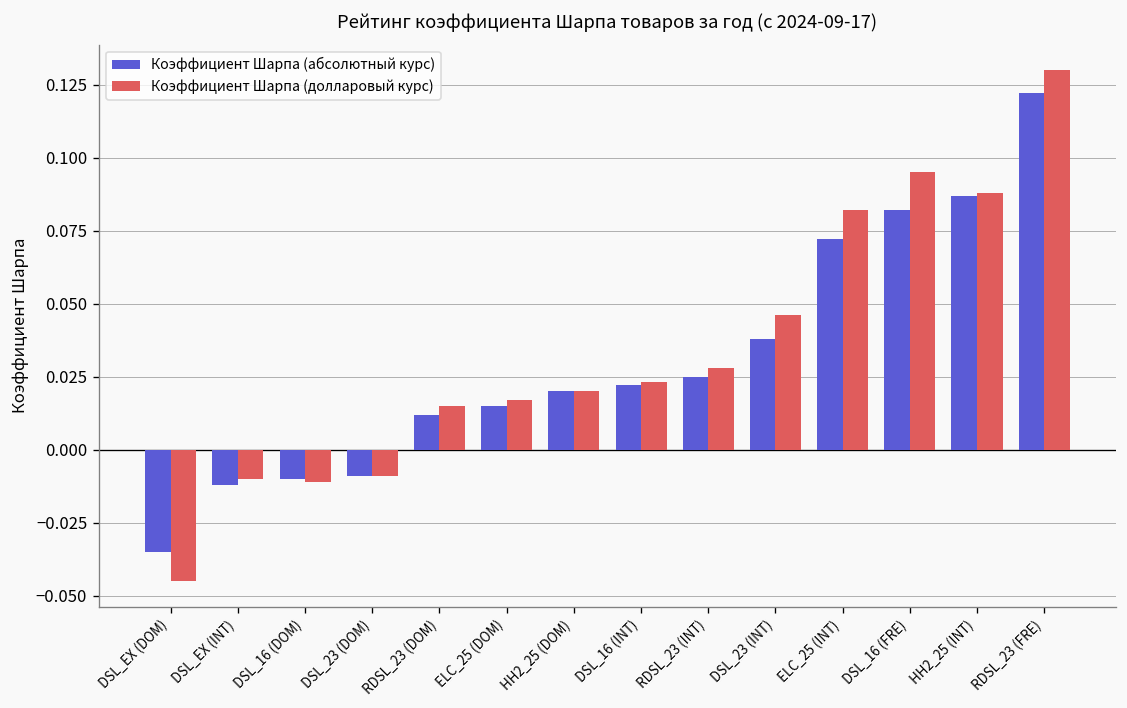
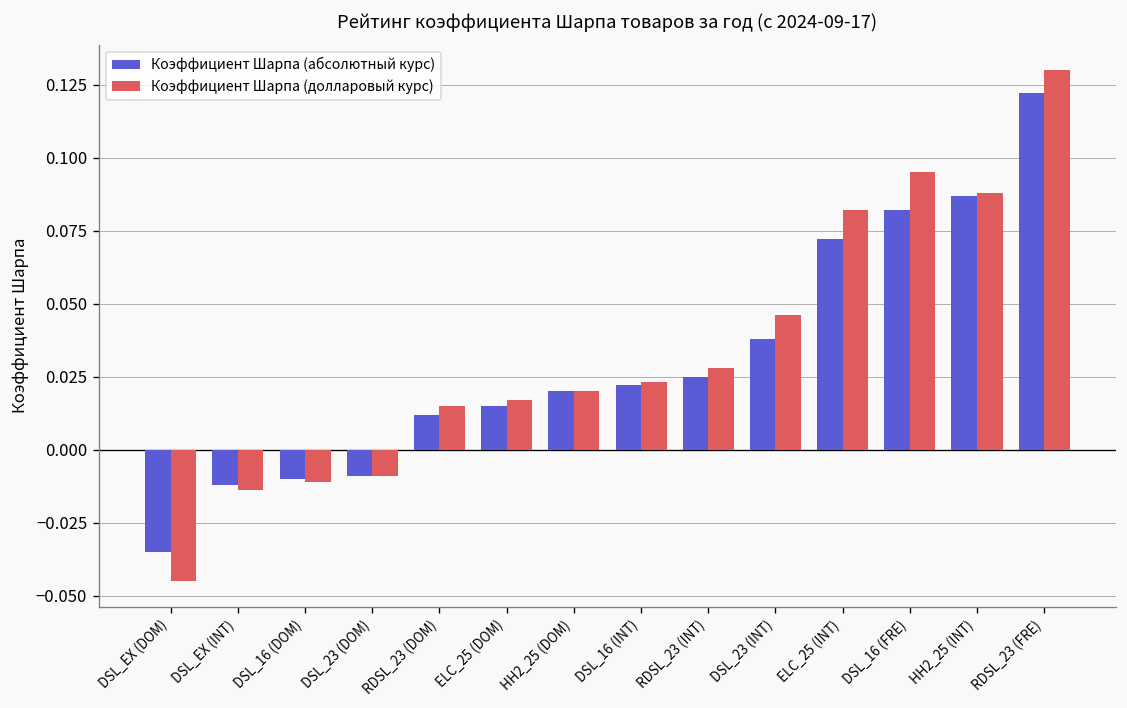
Коэффициент Шарпа (долларовый курс), DSL_EX (INT): -0.010 -> -0.014
